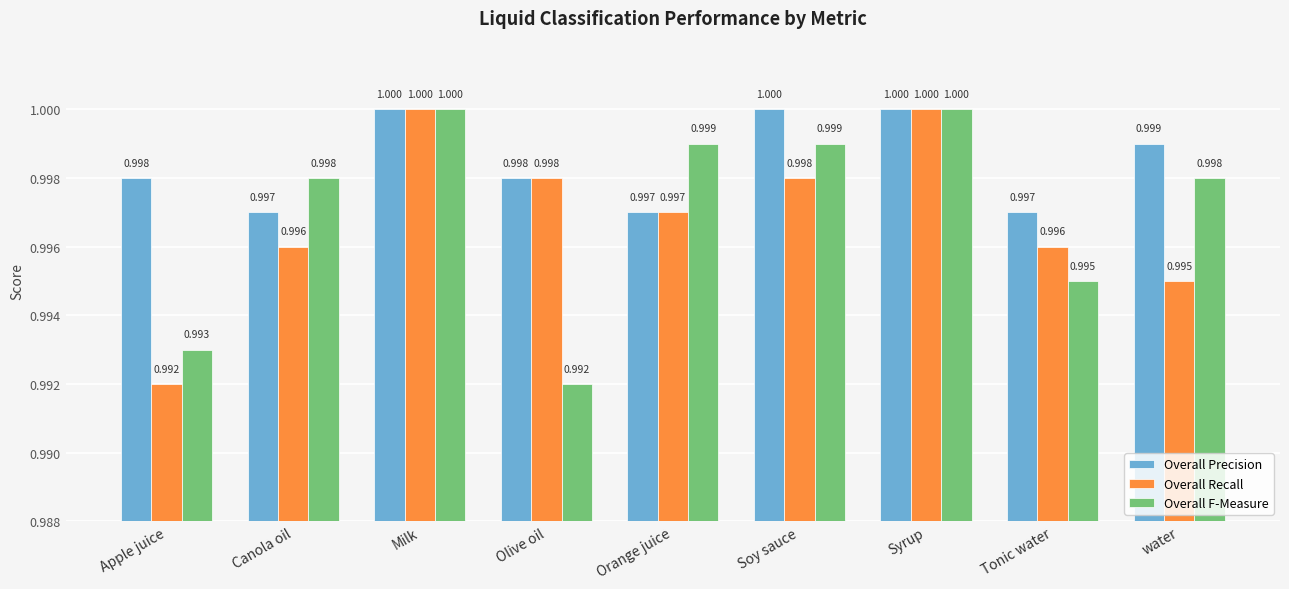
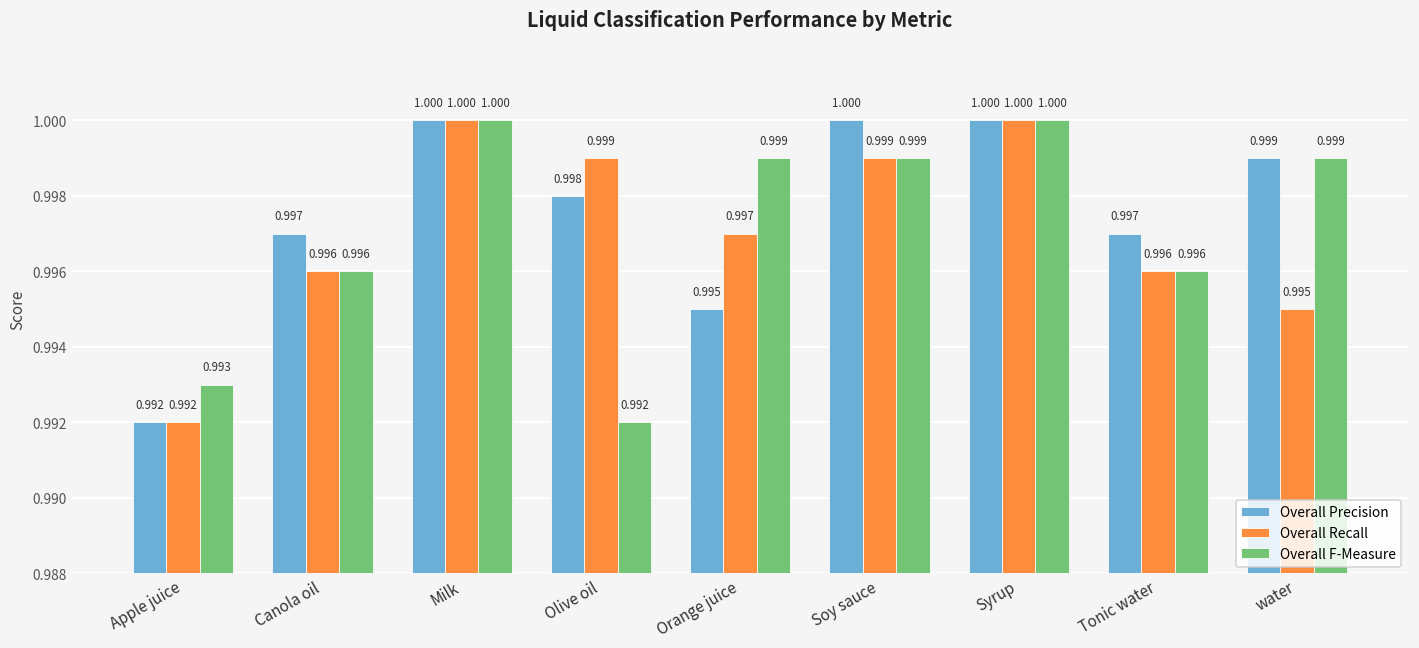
Overall Precision, Apple juice: 0.998 -> 0.992
Overall F-Measure, Canola oil: 0.998 -> 0.996
Overall Recall, Olive oil: 0.998 -> 0.999
Overall Precision, Orange juice: 0.997 -> 0.995
Overall Recall, Soy sauce: 0.998 -> 0.999
Overall F-Measure, Tonic water: 0.995 -> 0.996
Overall F-Measure, water: 0.998 -> 0.999
